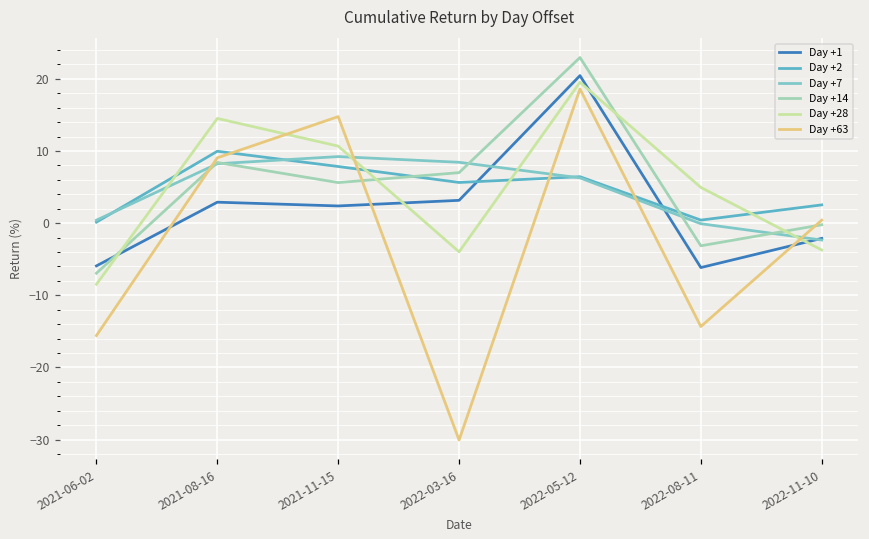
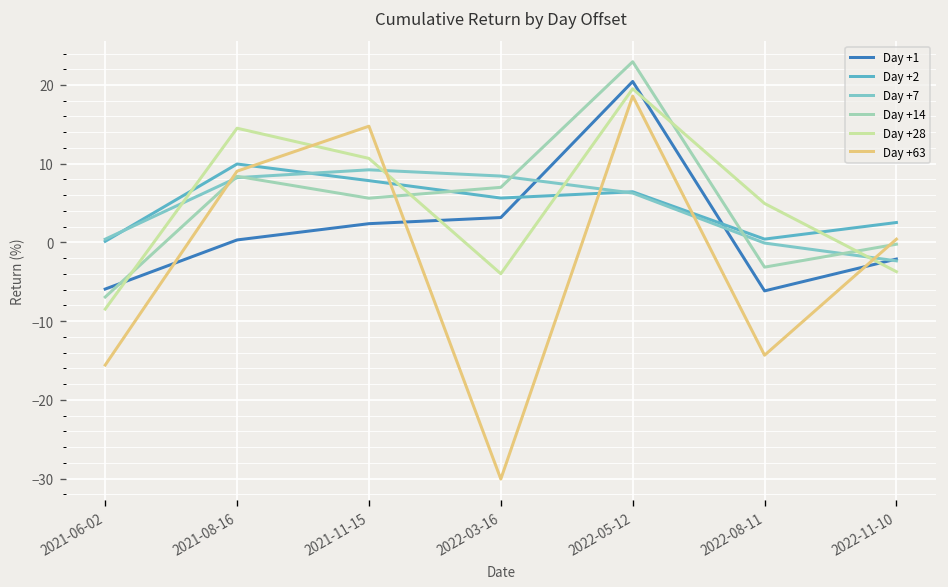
Day +1, 2021-08-16: 3 -> 0
